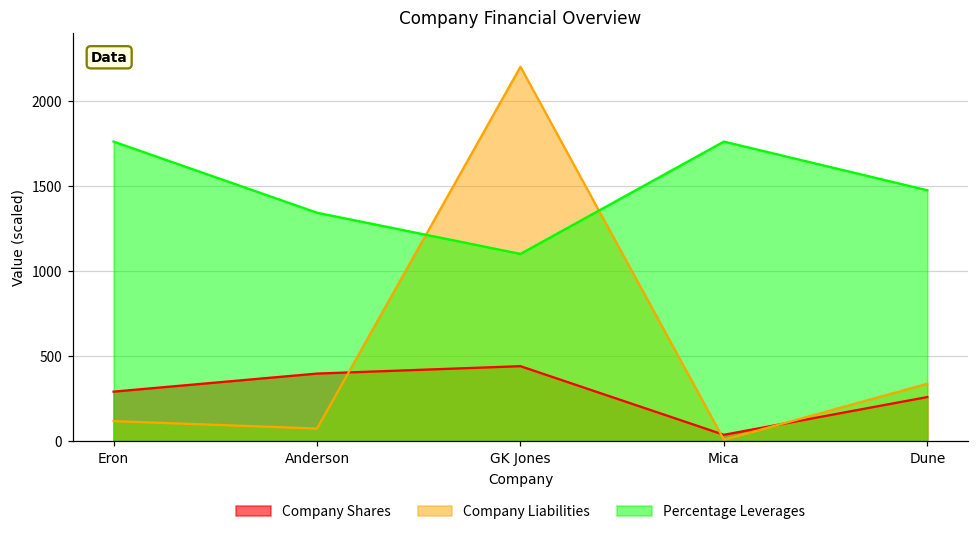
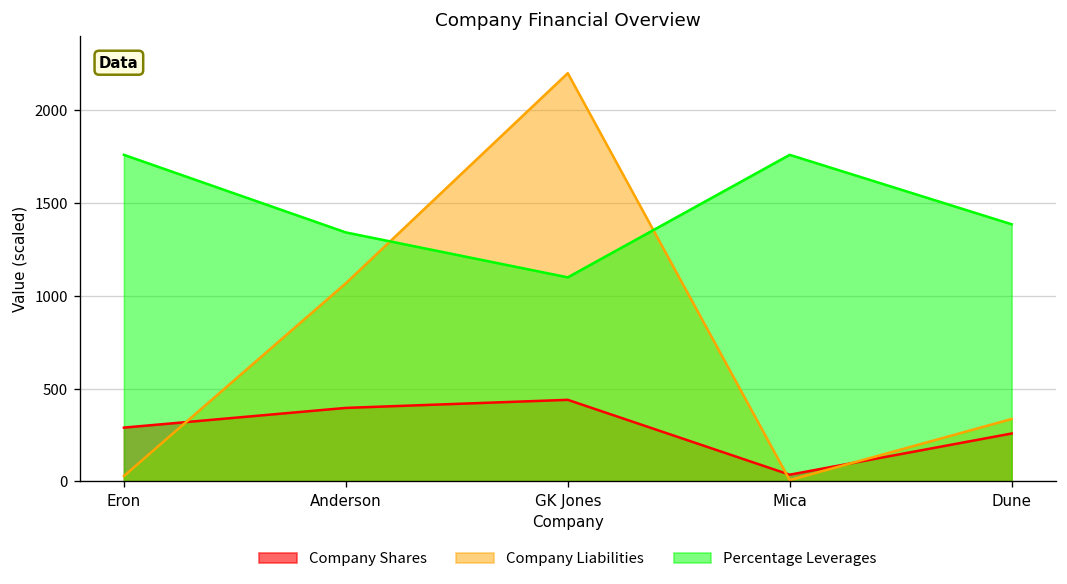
Company Liabilities, Eron: 120 -> 30
Company Liabilities, Anderson: 70 -> 1070
Percentage Leverages, Dune: 1470 -> 1390
